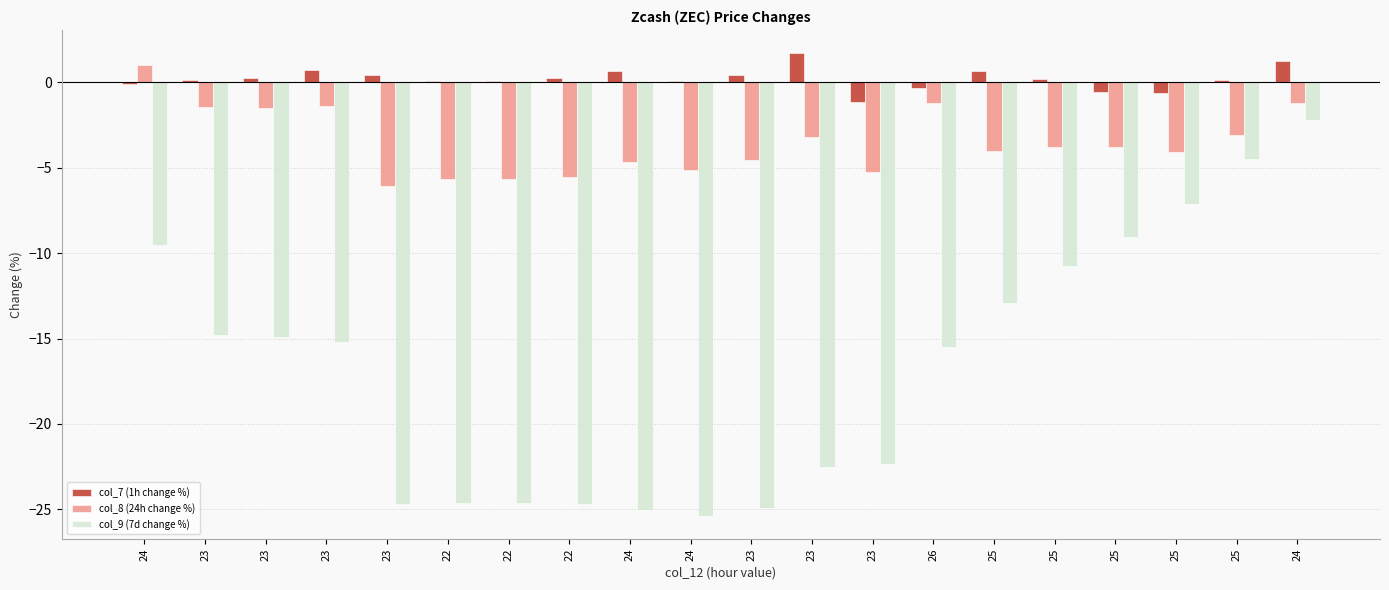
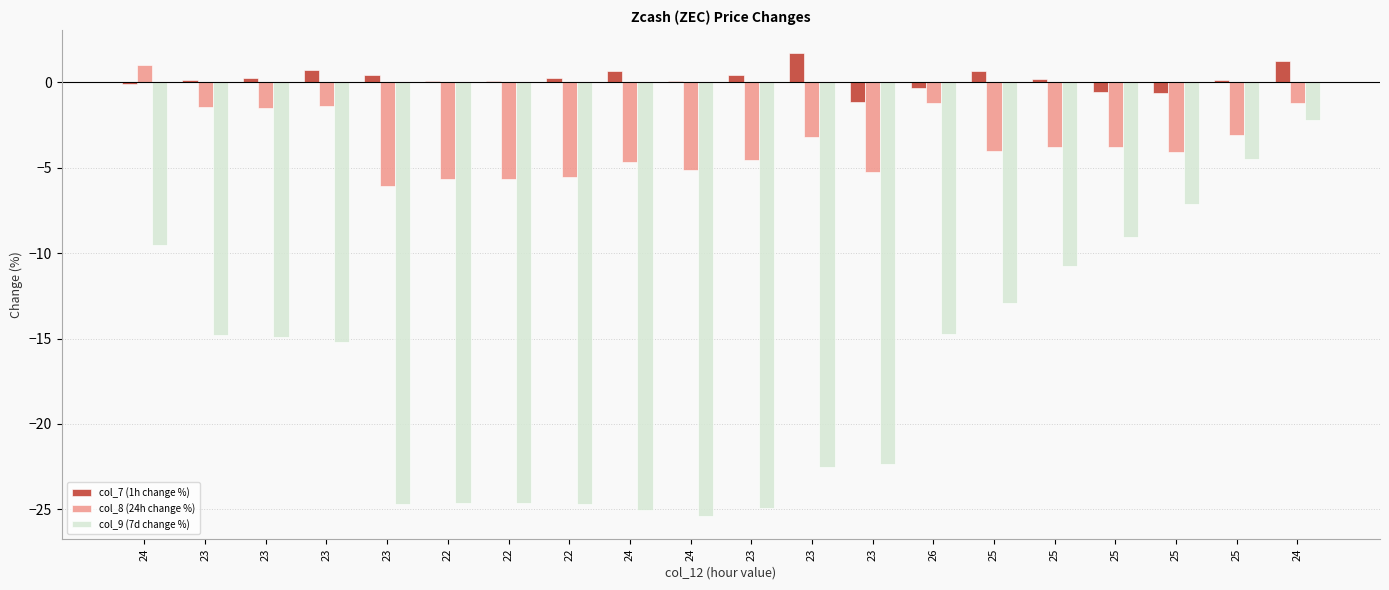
col_9 (7d change %), 26: -15.5 -> -14.7
